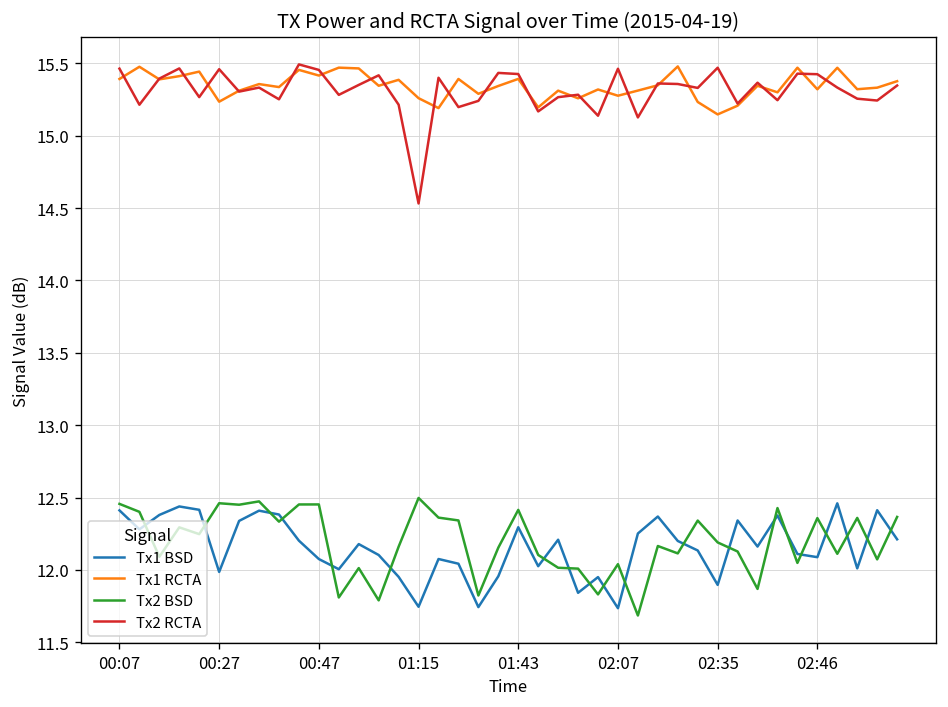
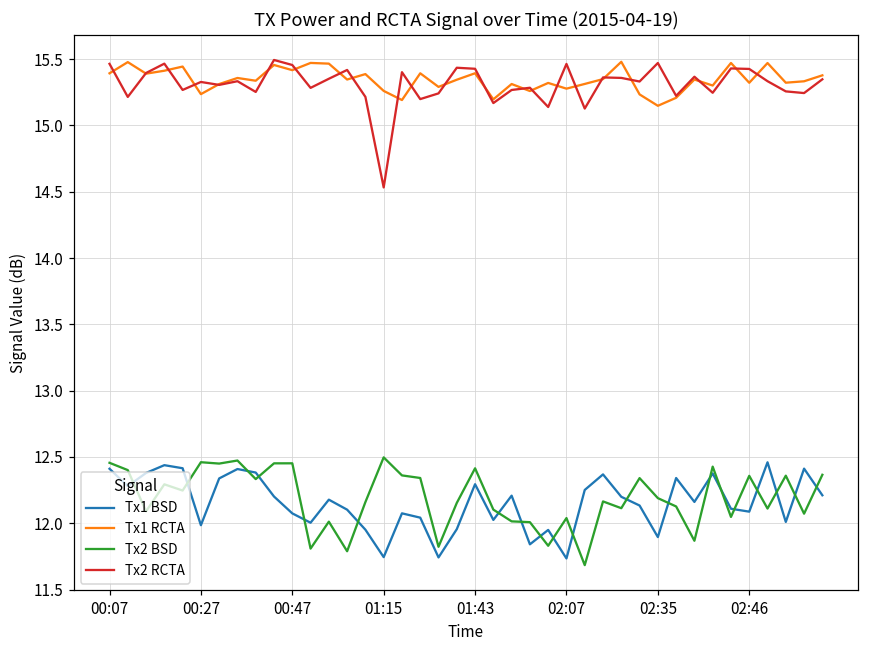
Tx2 RCTA, 00:27: 15.46 -> 15.33
